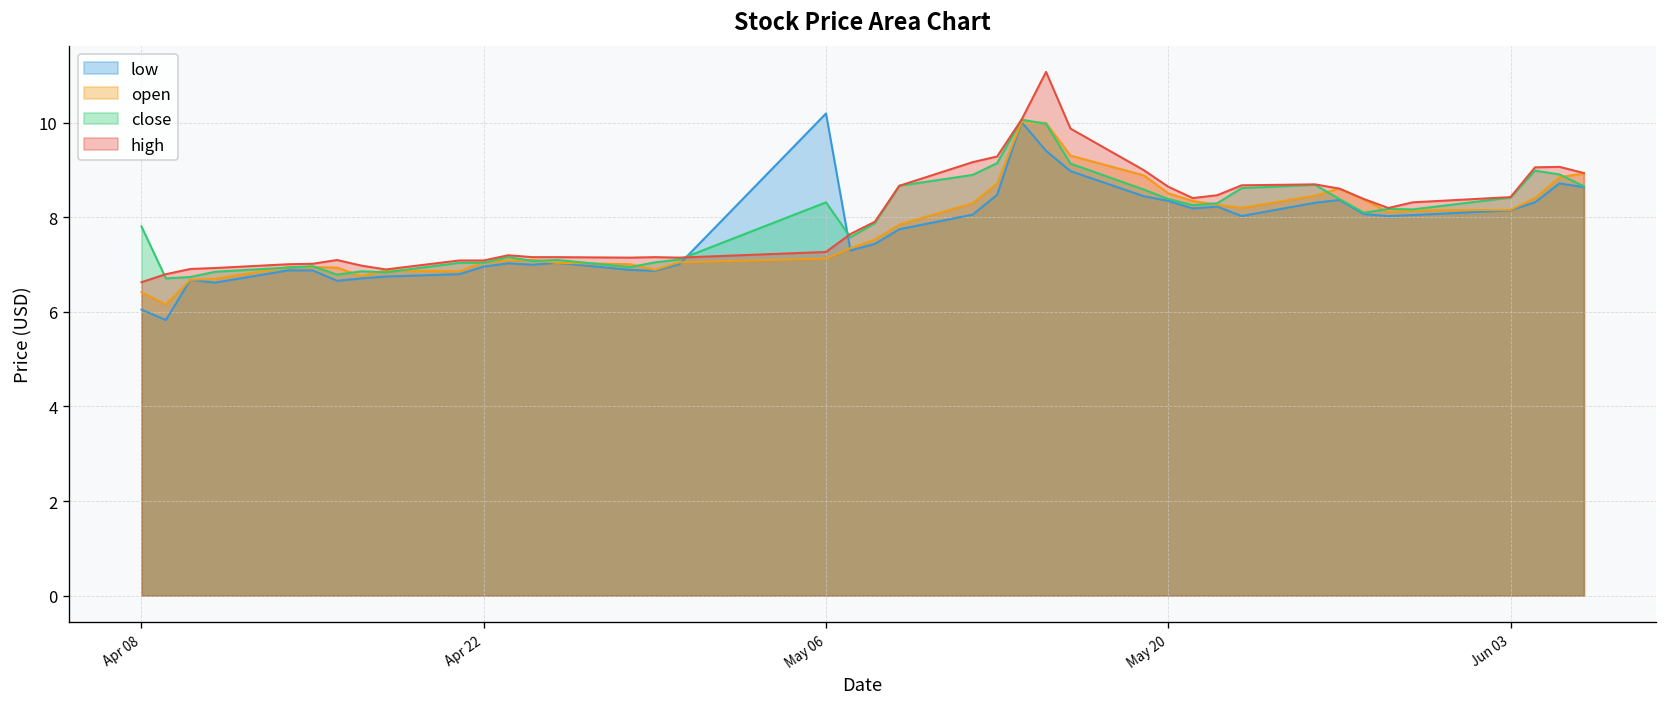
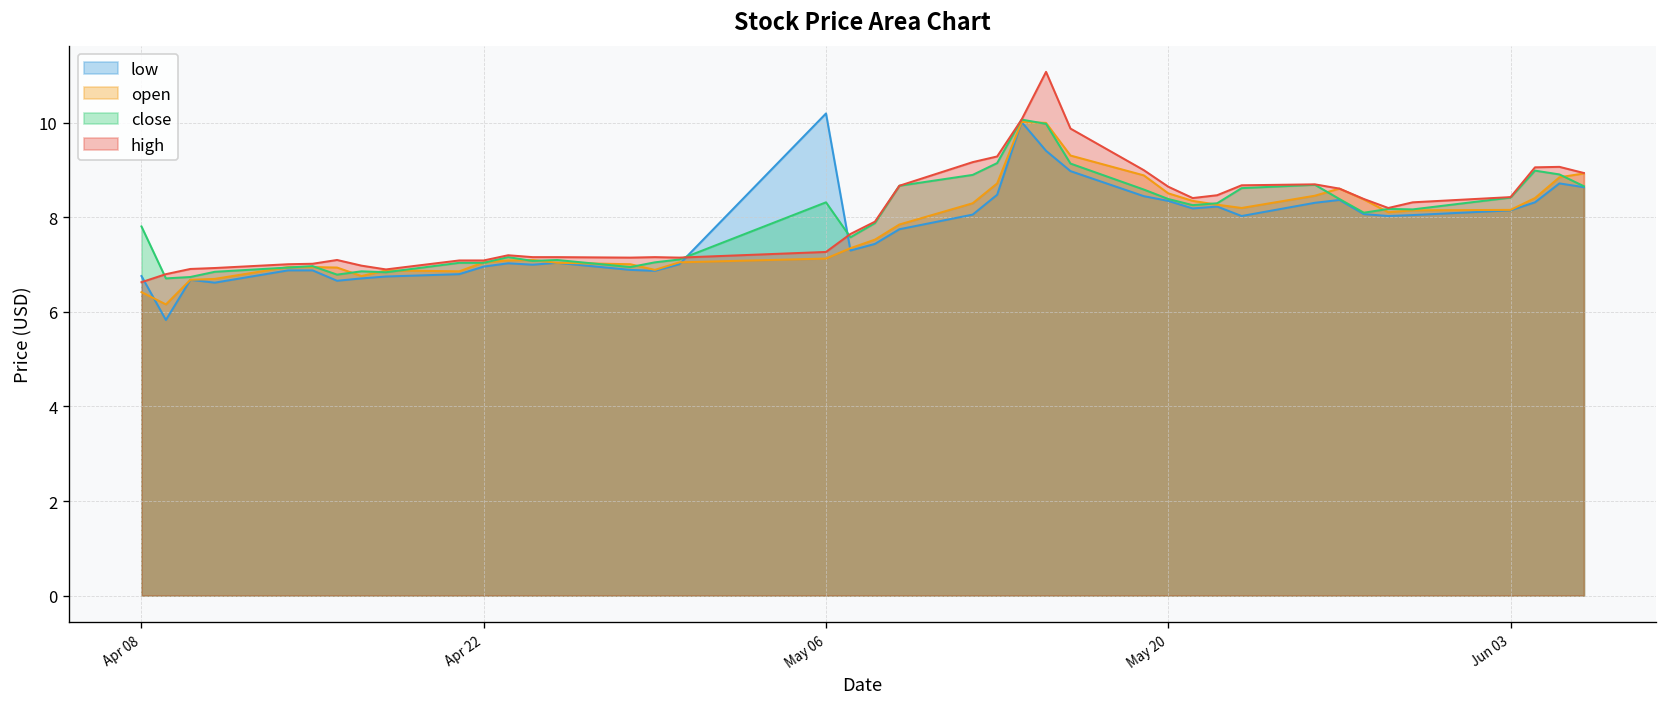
low, Apr 08: 6.1 -> 6.8
